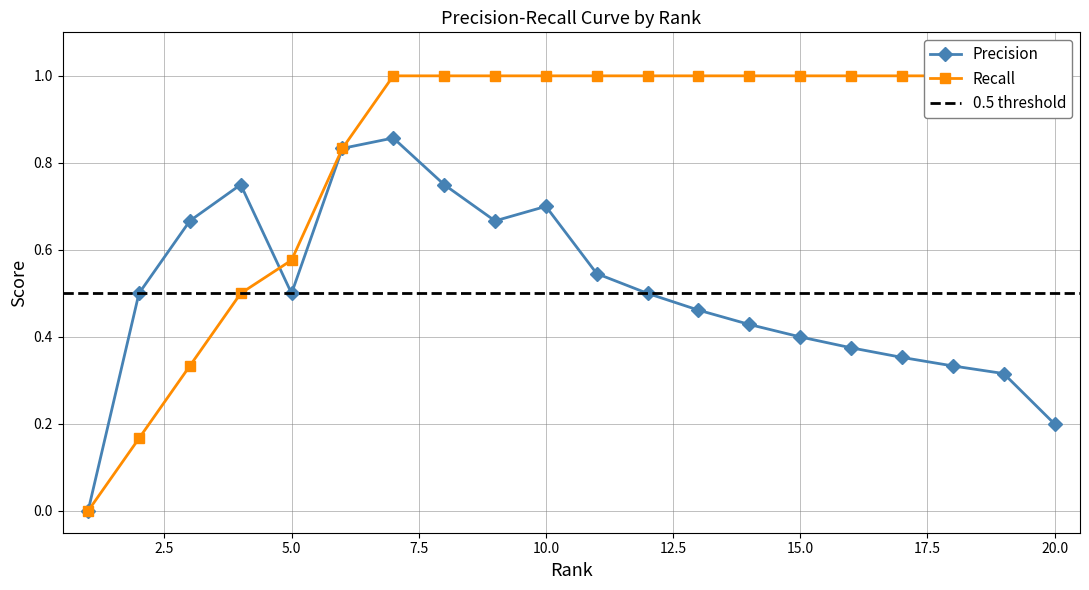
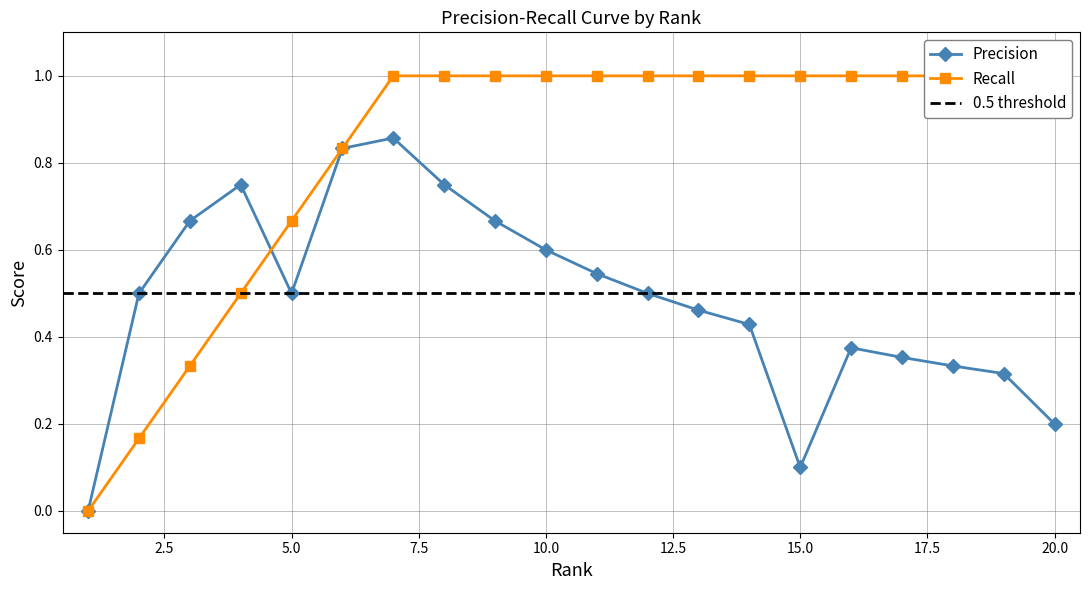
Recall, 5.0: 0.58 -> 0.67
Precision, 10.0: 0.7 -> 0.6
Precision, 15.0: 0.4 -> 0.1
